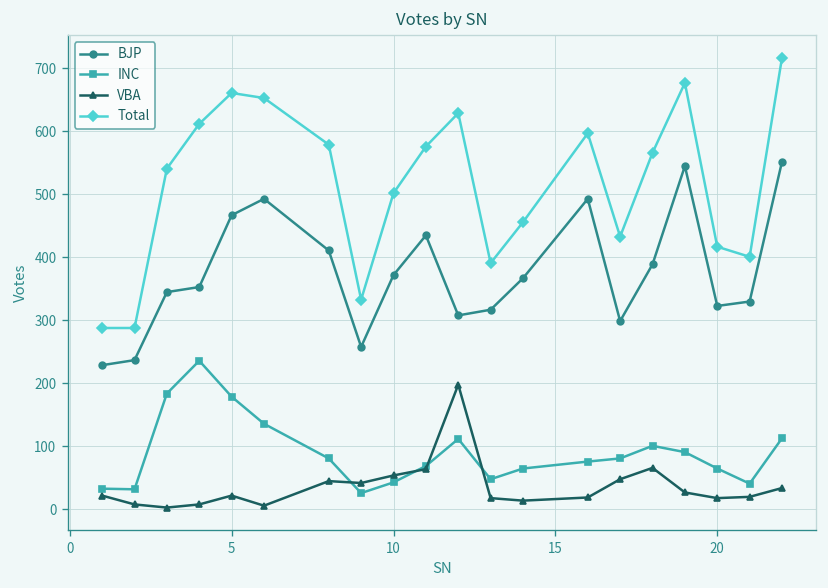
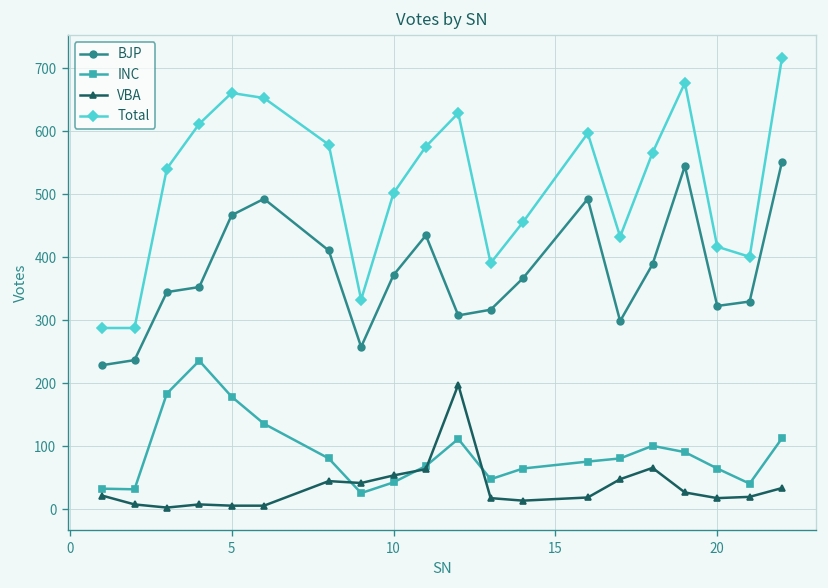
VBA, 5: 20 -> 10
